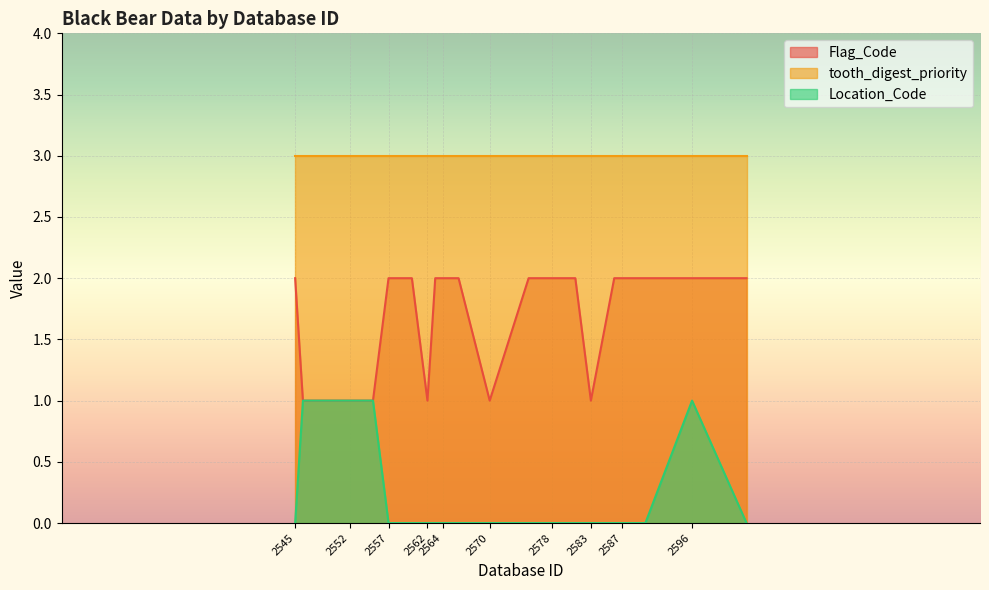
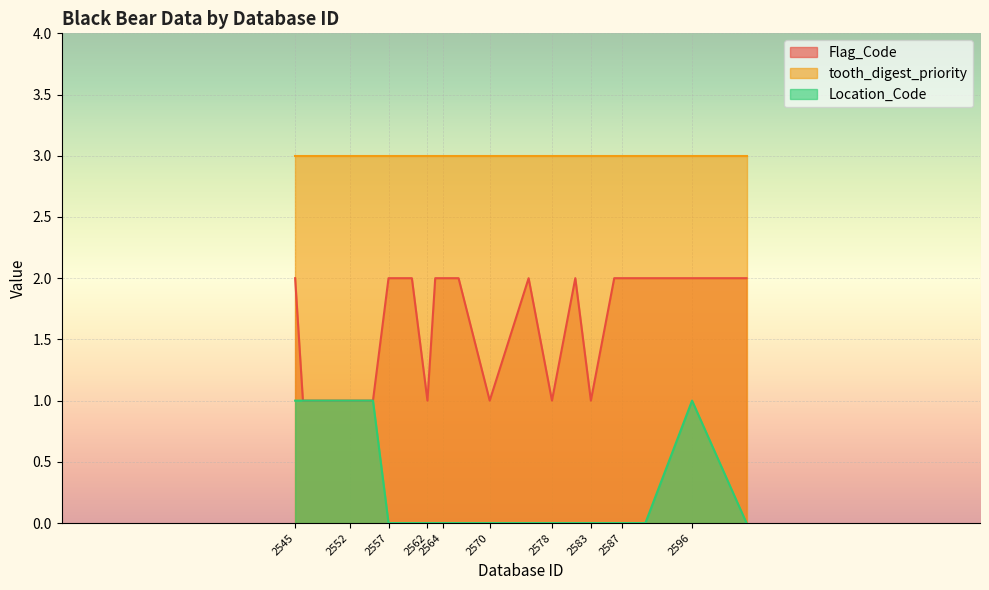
Location_Code, 2545: 0 -> 1
Flag_Code, 2578: 2 -> 1
